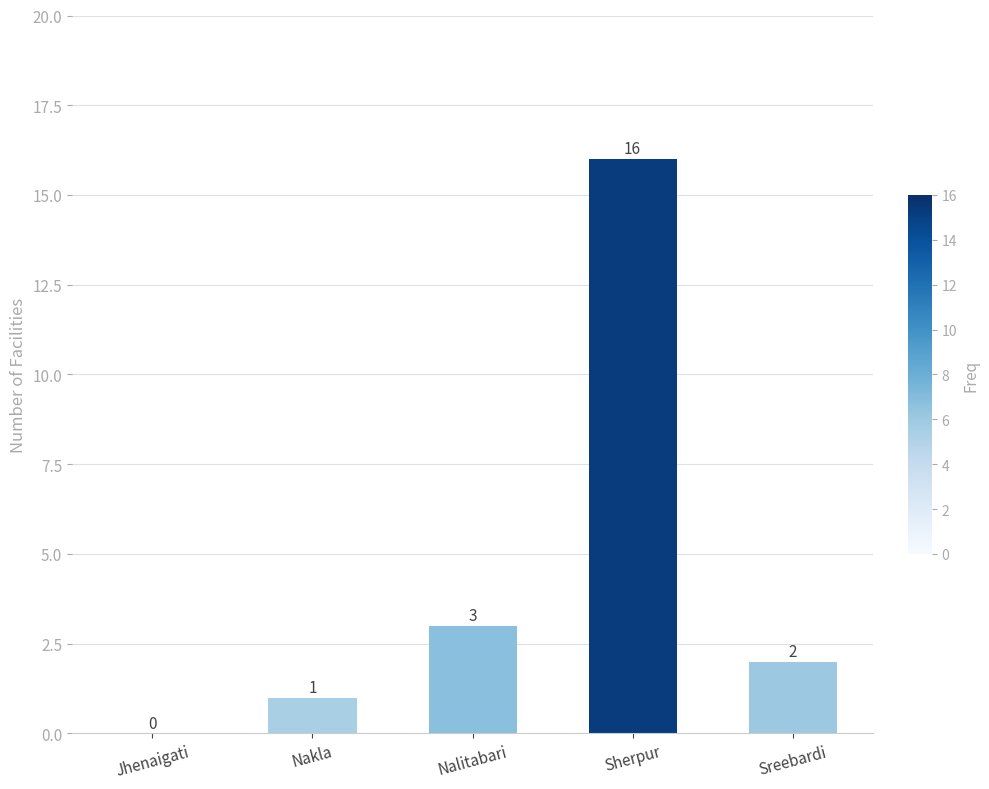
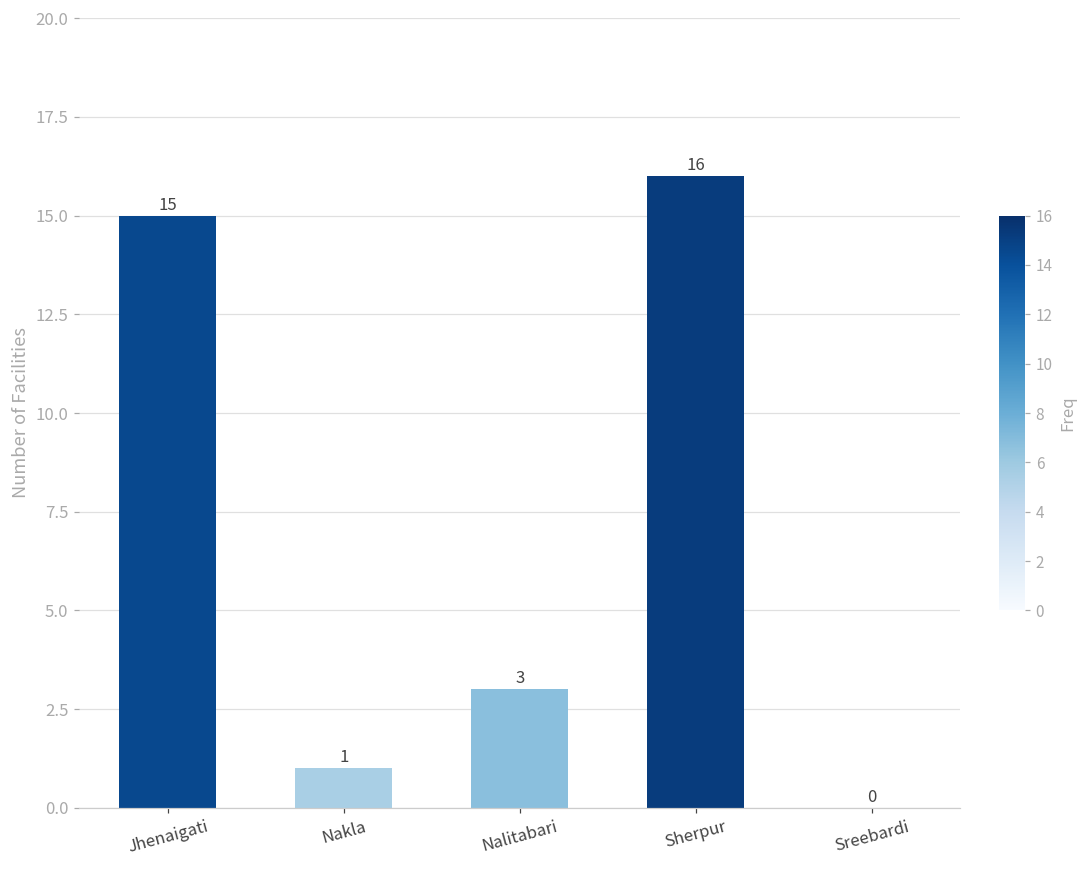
Jhenaigati: 0 -> 15
Sreebardi: 2 -> 0
